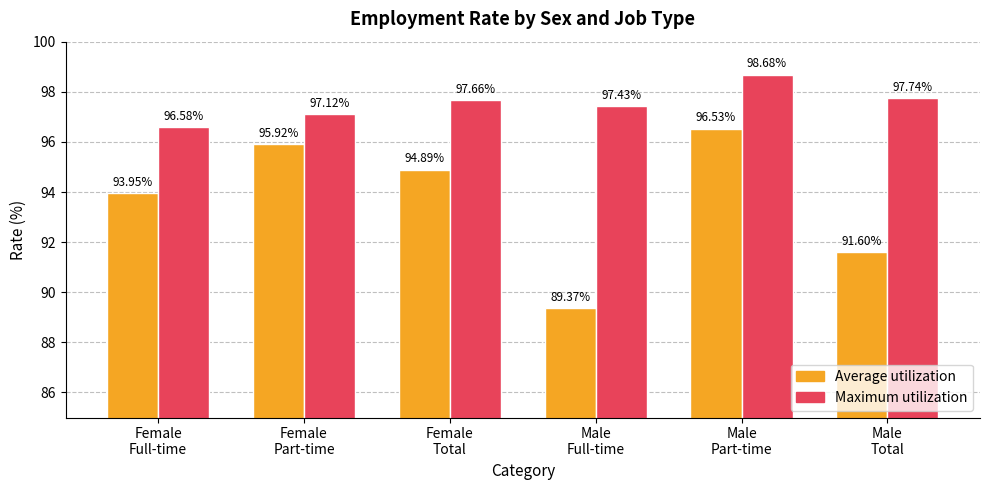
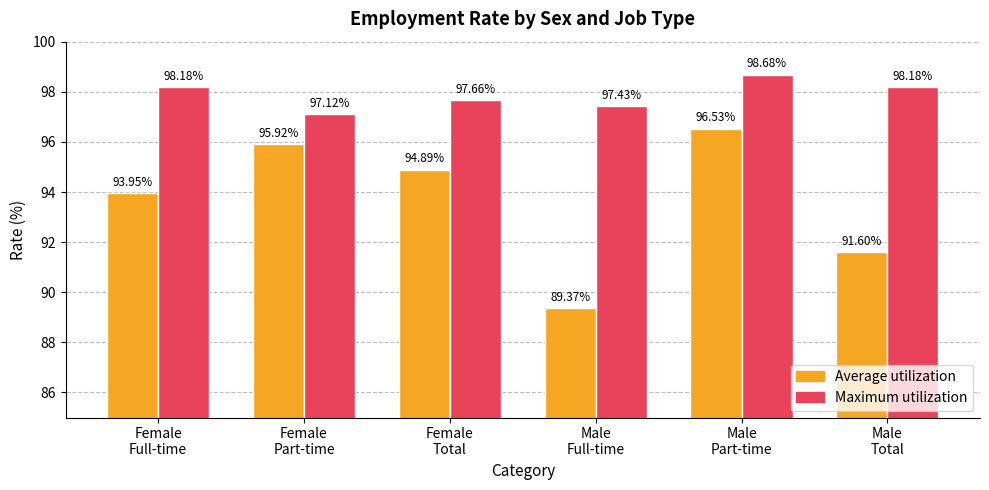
Maximum utilization, Female Full-time: 96.58% -> 98.18%
Maximum utilization, Male Total: 97.74% -> 98.18%
